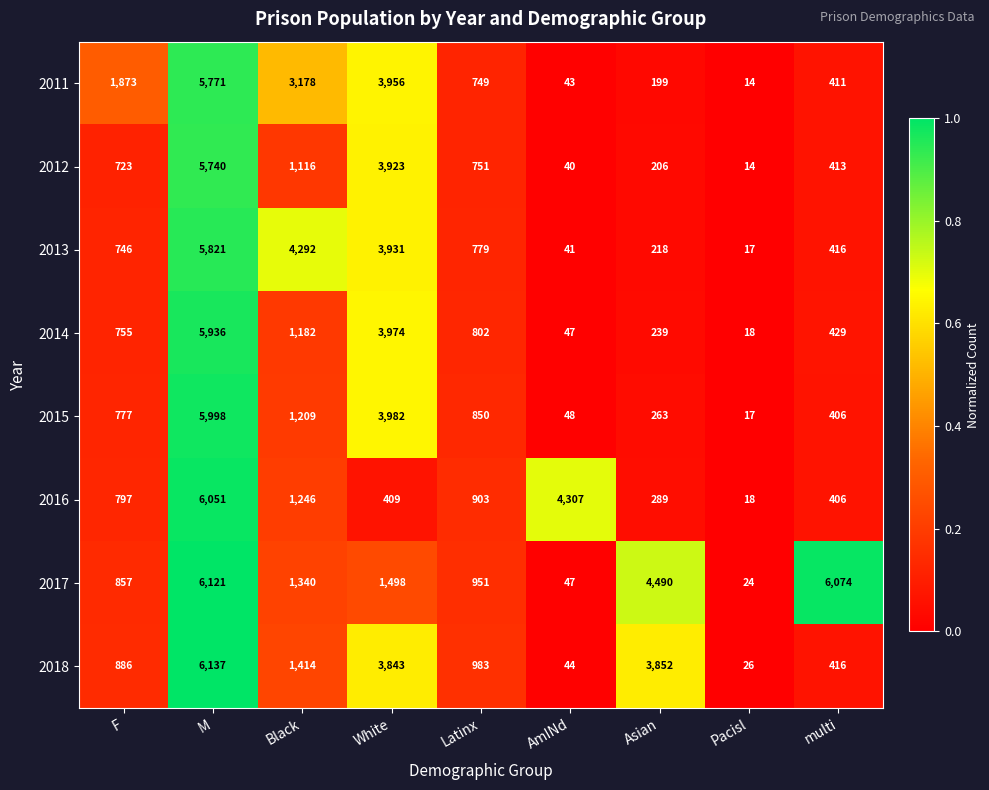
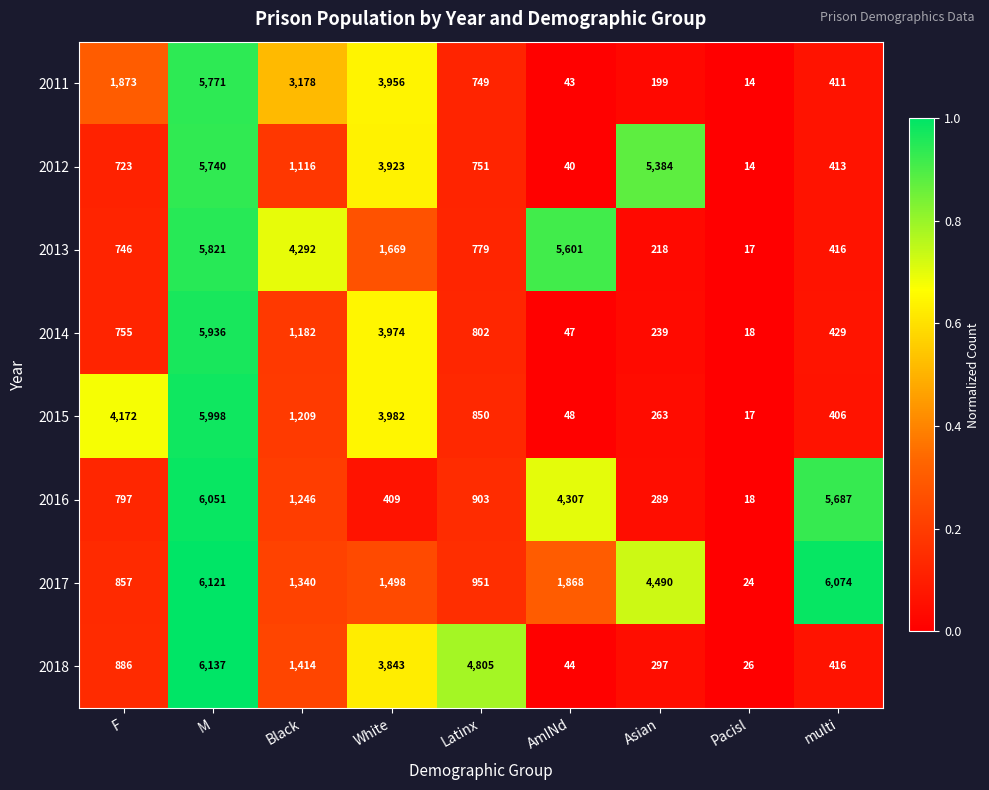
2012, Asian: 206 -> 5,384
2013, White: 3,931 -> 1,669
2013, AmINd: 41 -> 5,601
2015, F: 777 -> 4,172
2016, multi: 406 -> 5,687
2017, AmINd: 47 -> 1,868
2018, Latinx: 983 -> 4,805
2018, Asian: 3,852 -> 297
